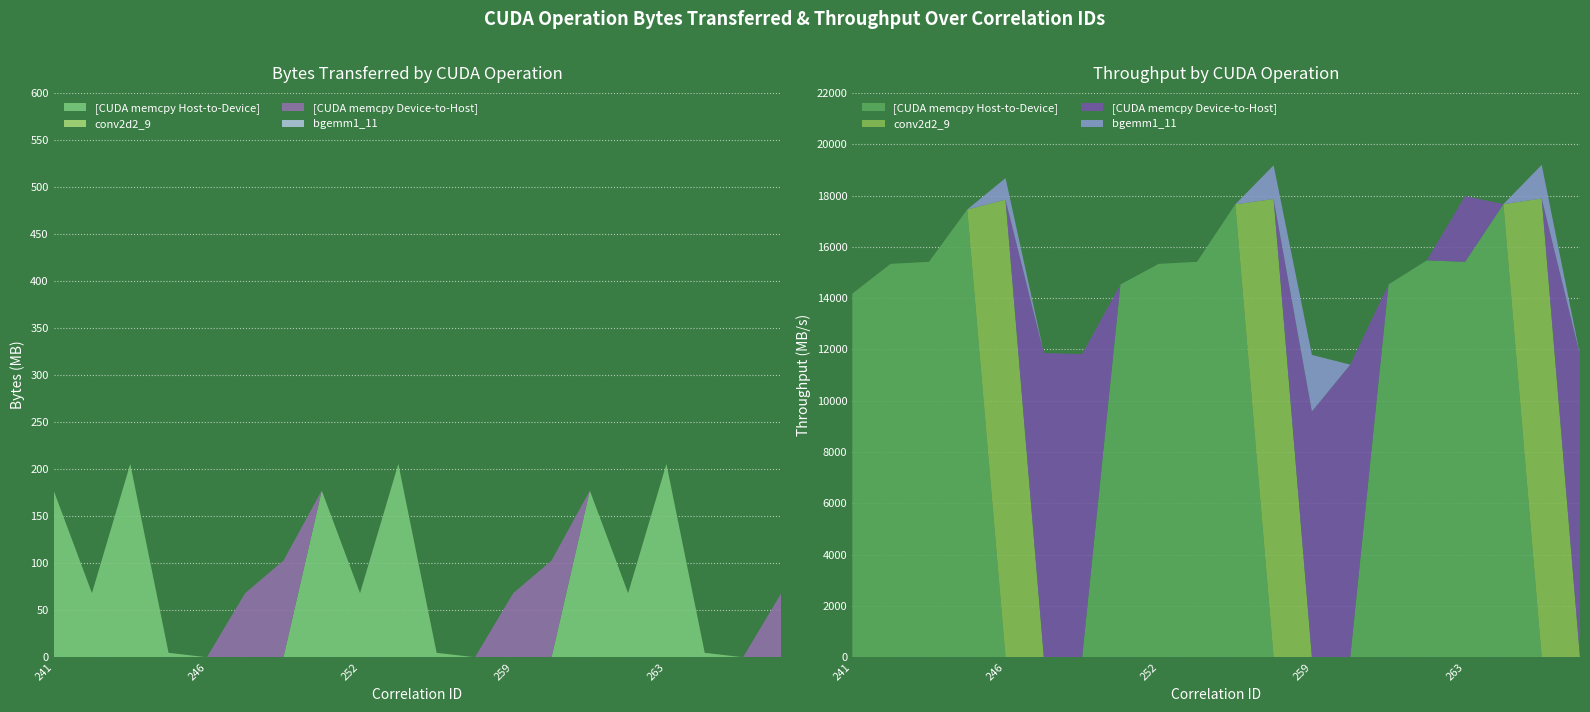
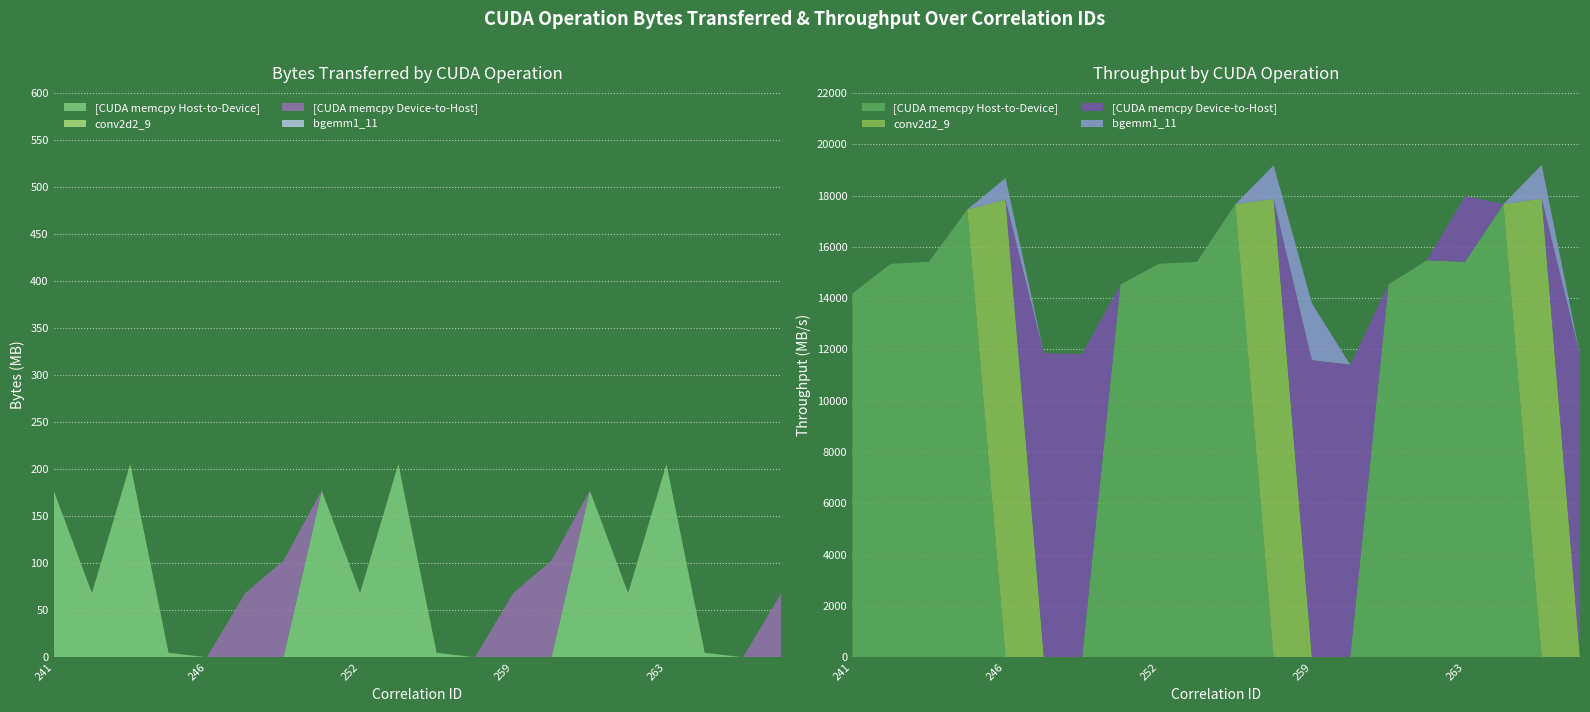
Throughput by CUDA Operation, [CUDA memcpy Device-to-Host], 259: 9600 -> 11600
